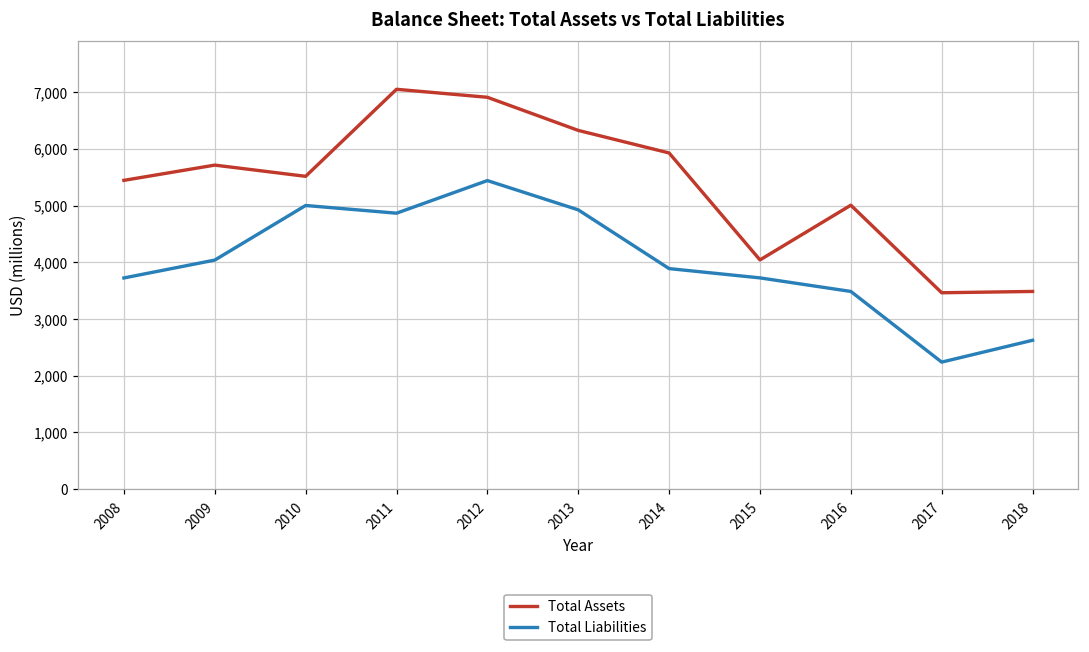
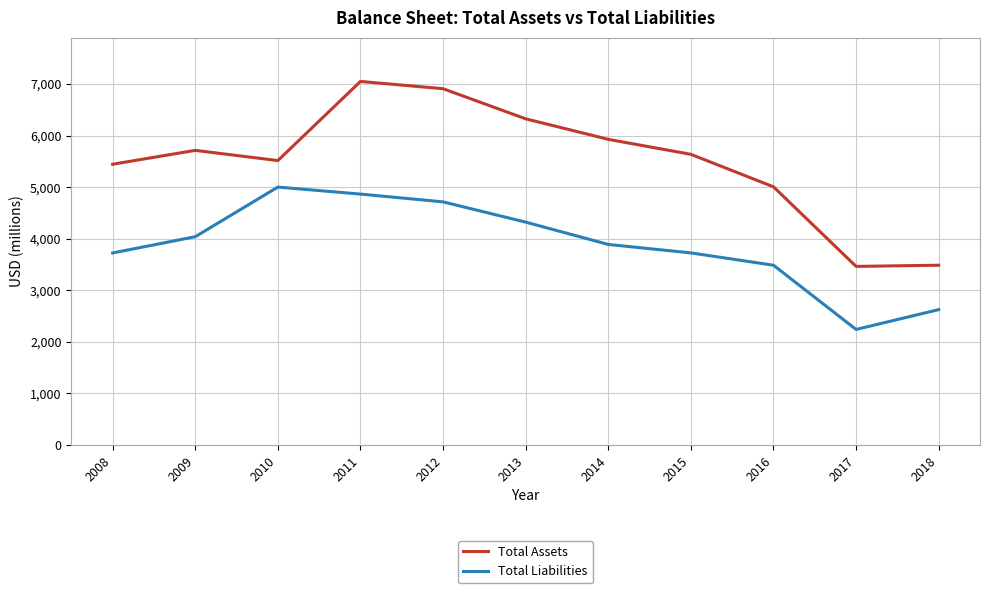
Total Liabilities, 2012: 5,400 -> 4,700
Total Liabilities, 2013: 4,900 -> 4,300
Total Assets, 2015: 4,000 -> 5,600
